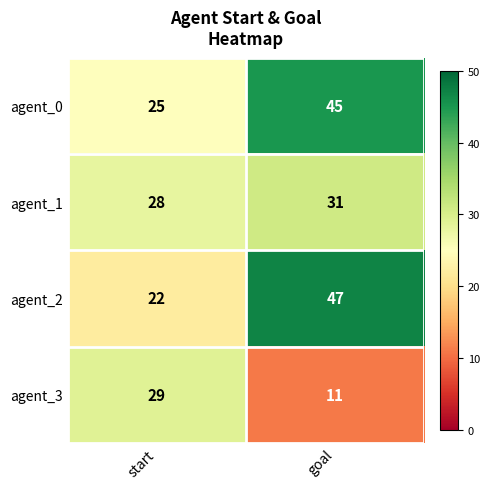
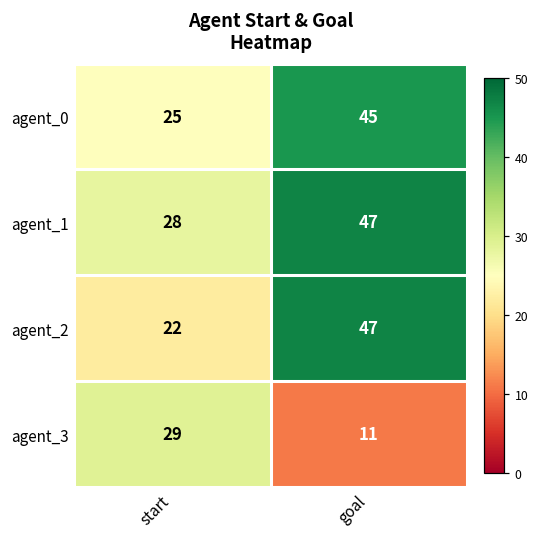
agent_1, goal: 31 -> 47
